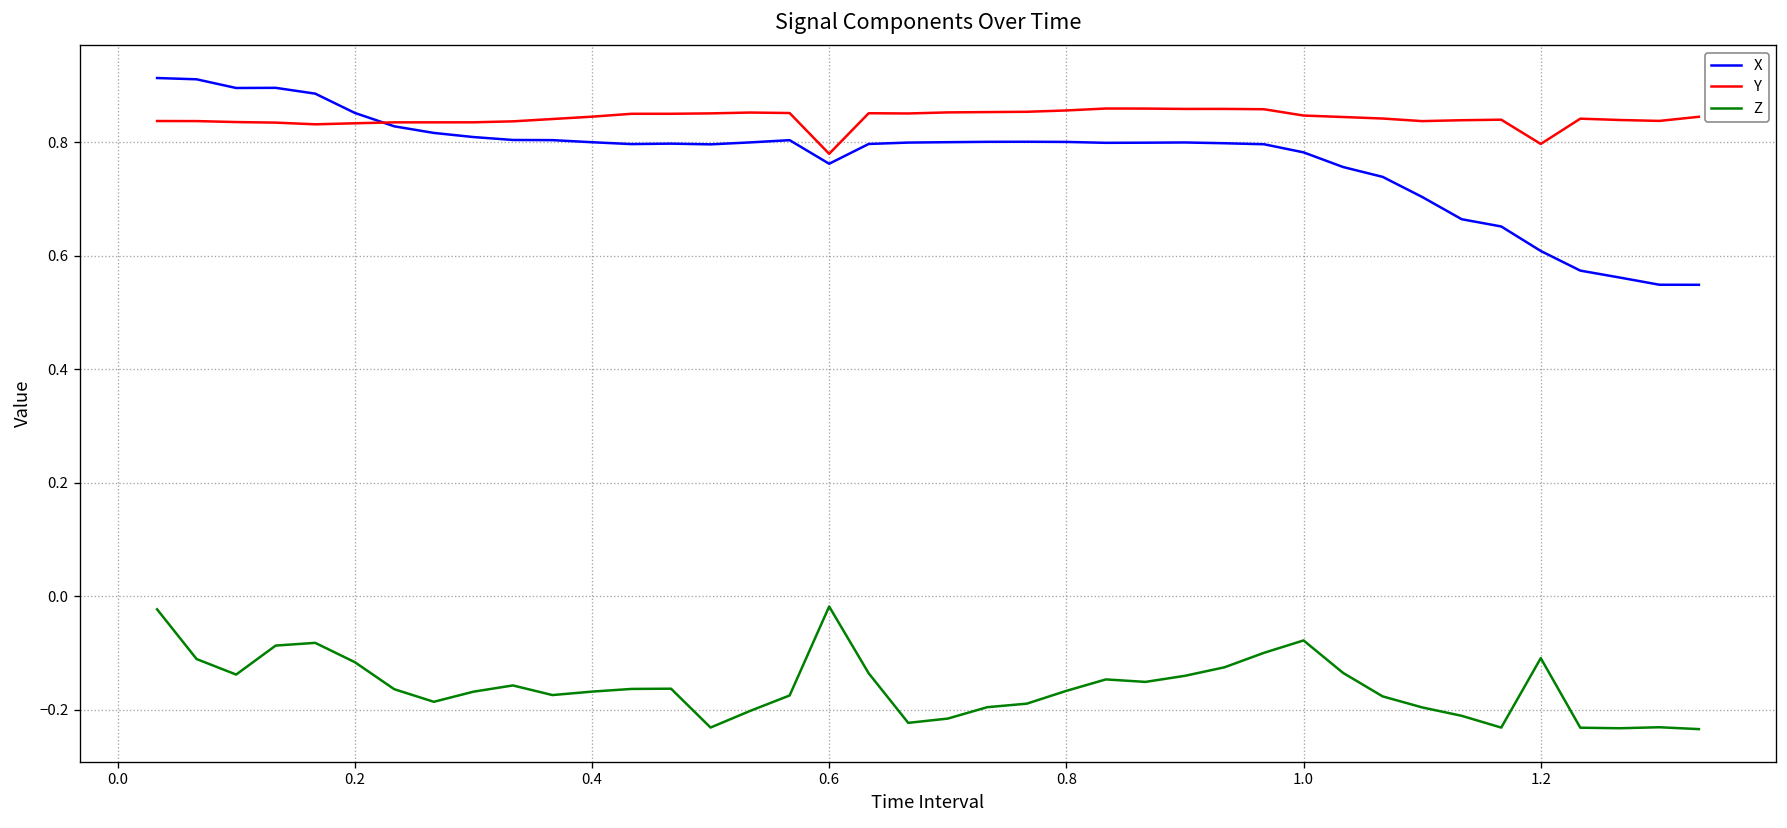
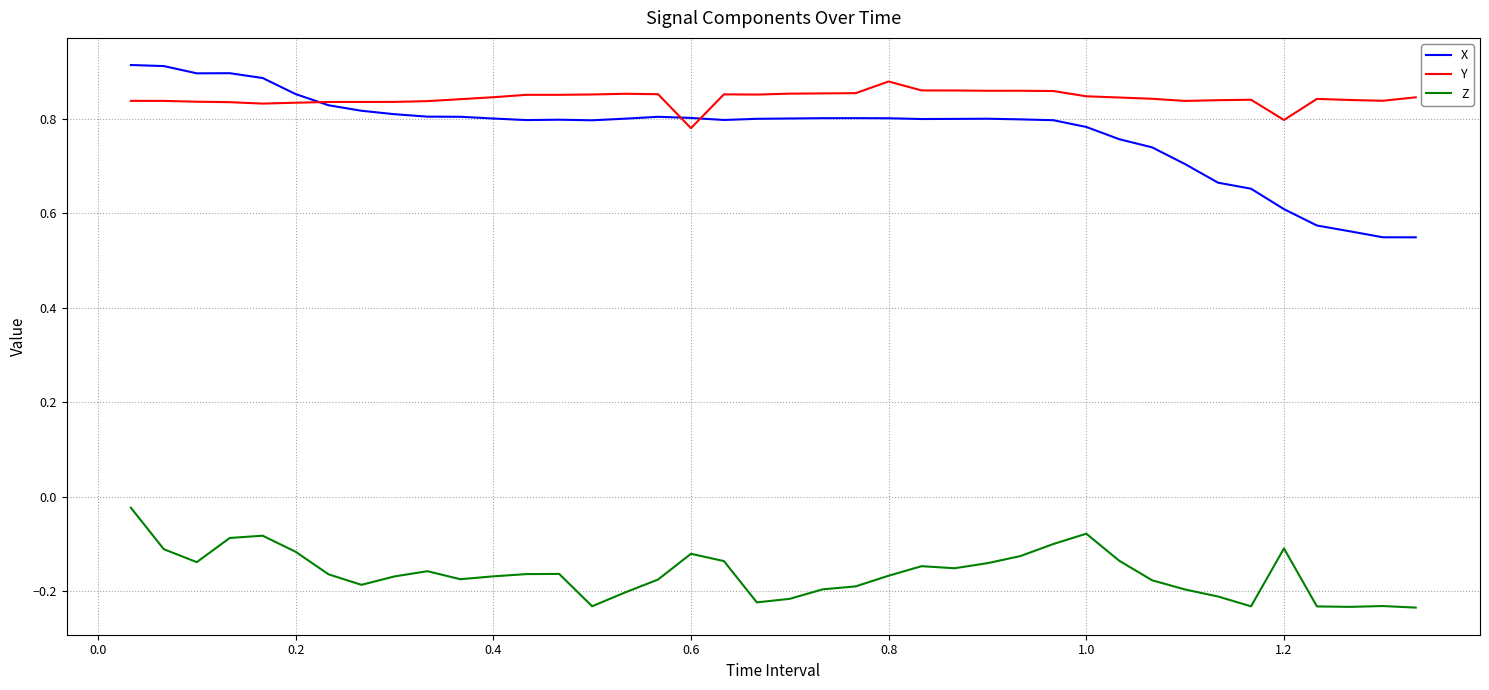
X, 0.6: 0.76 -> 0.80
Z, 0.6: -0.02 -> -0.12
Y, 0.8: 0.86 -> 0.88
